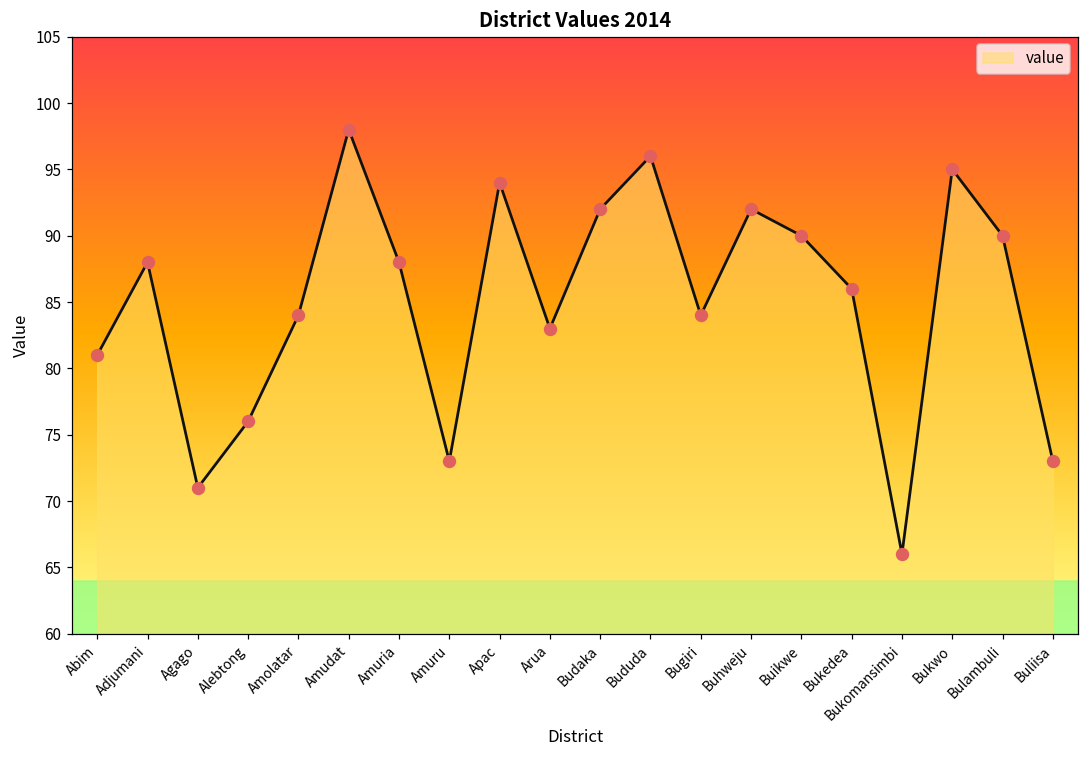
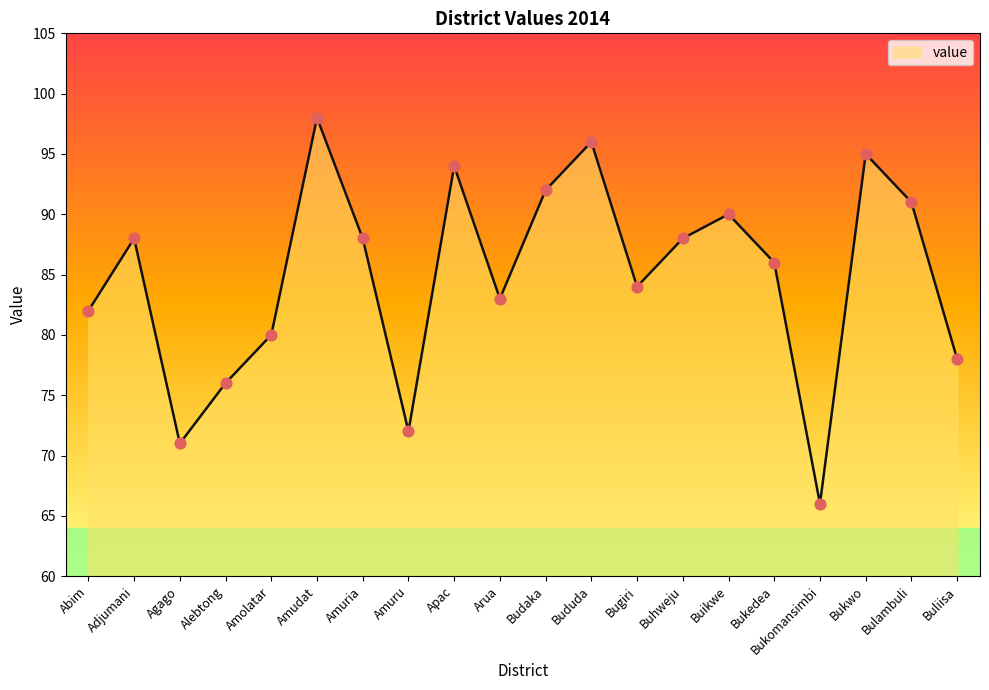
Abim: 81 -> 82
Amolatar: 84 -> 80
Amuru: 73 -> 72
Buhweju: 92 -> 88
Bulambuli: 90 -> 91
Buliisa: 73 -> 78
